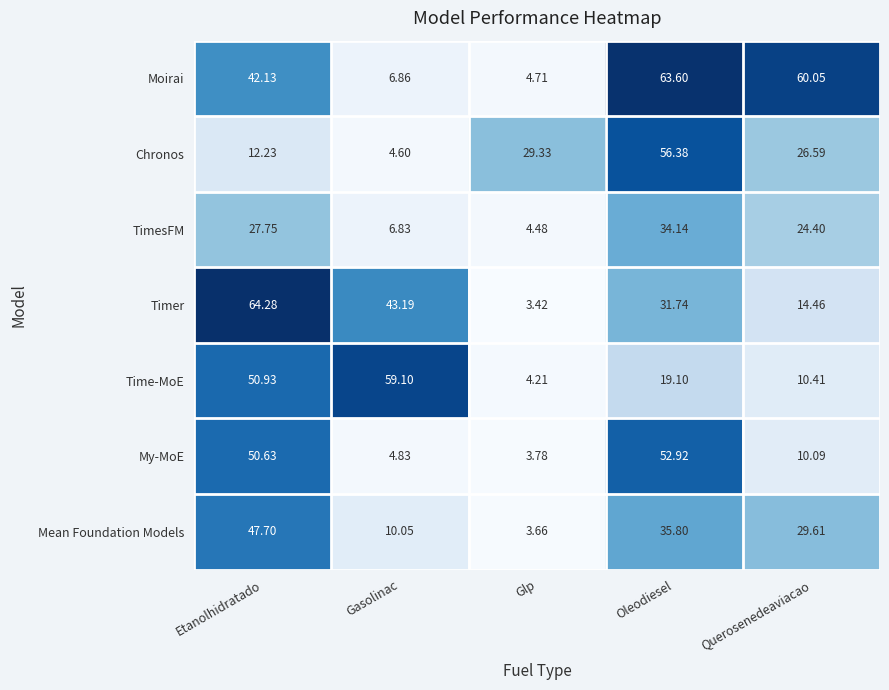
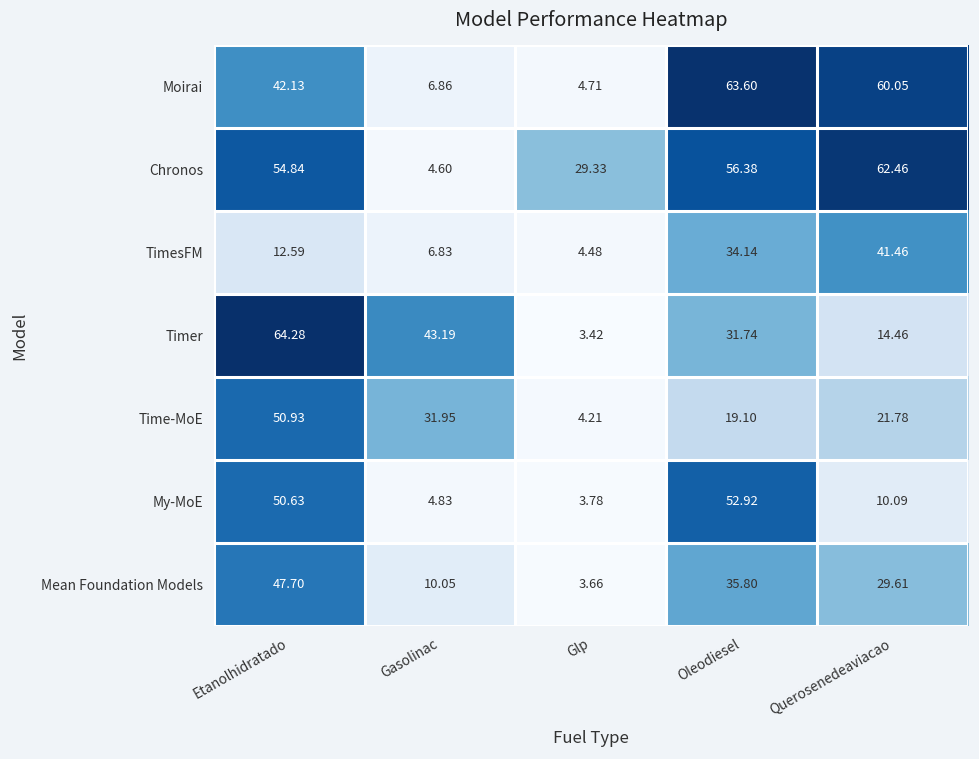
Chronos, Etanolhidratado: 12.23 -> 54.84
Chronos, Querosenedeaviacao: 26.59 -> 62.46
TimesFM, Etanolhidratado: 27.75 -> 12.59
TimesFM, Querosenedeaviacao: 24.40 -> 41.46
Time-MoE, Gasolinac: 59.10 -> 31.95
Time-MoE, Querosenedeaviacao: 10.41 -> 21.78
